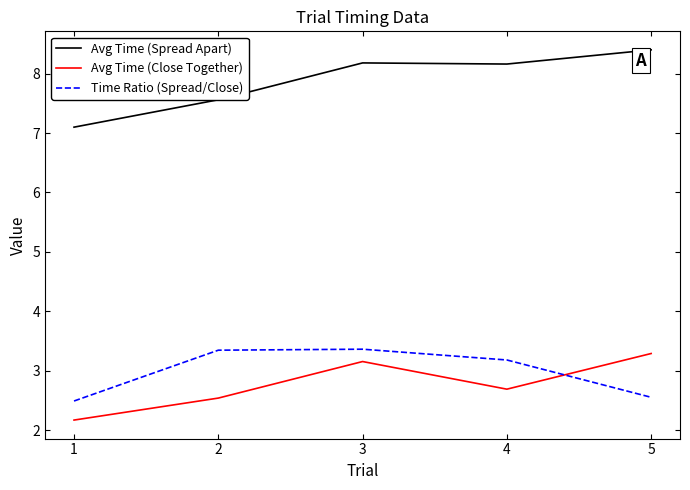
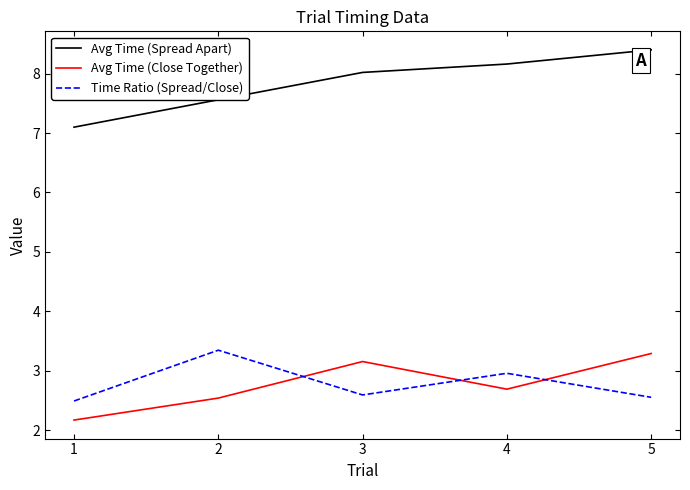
Avg Time (Spread Apart), 3: 8.2 -> 8.0
Time Ratio (Spread/Close), 3: 3.4 -> 2.6
Time Ratio (Spread/Close), 4: 3.2 -> 3.0
